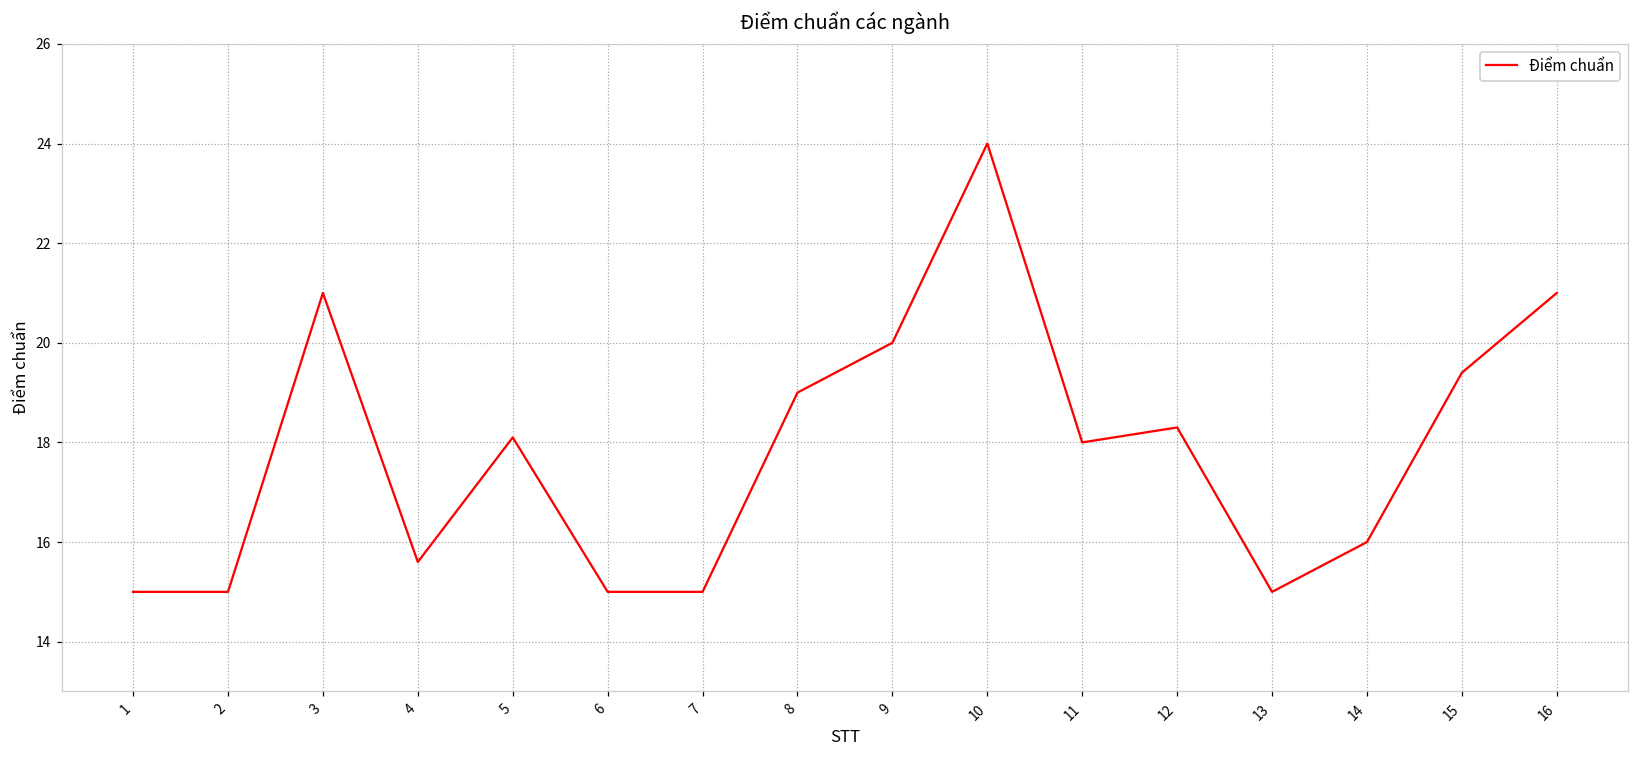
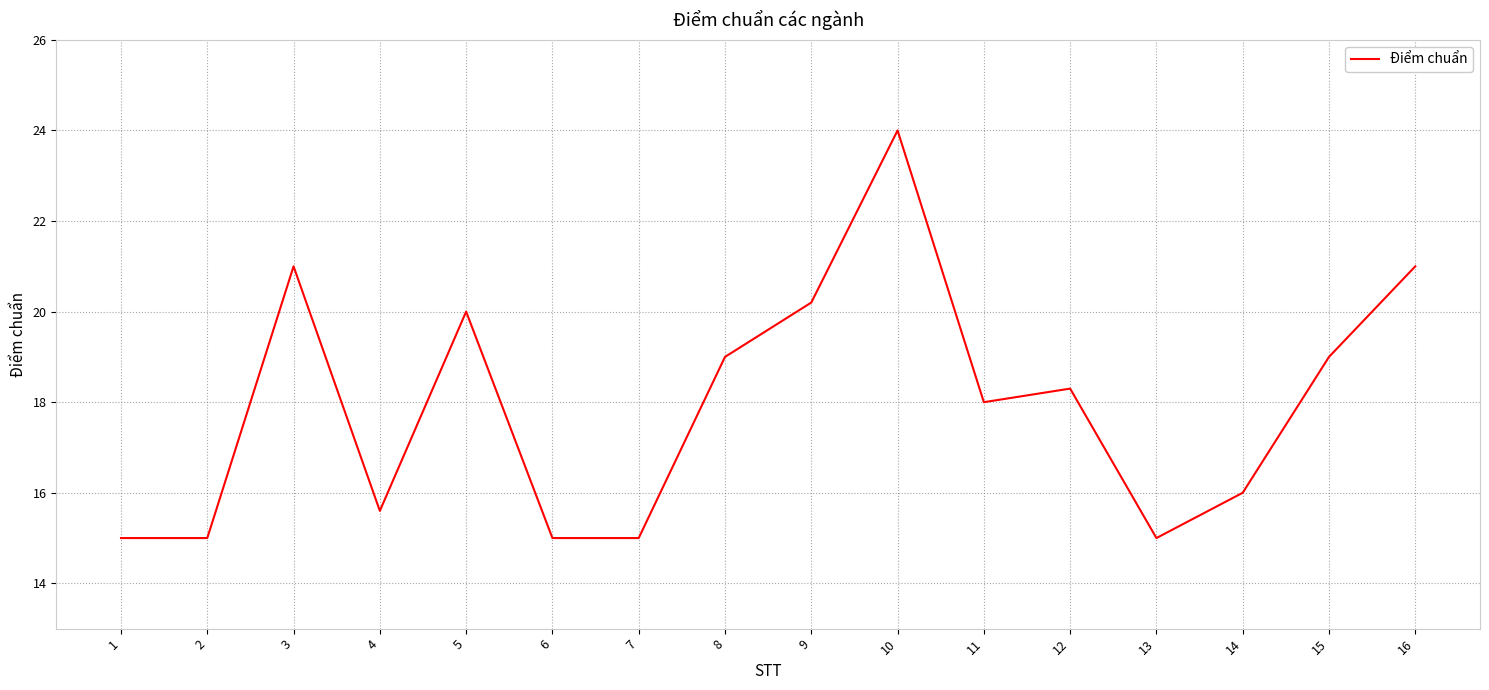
5: 18.1 -> 20.0
9: 20.0 -> 20.2
15: 19.4 -> 19.0
